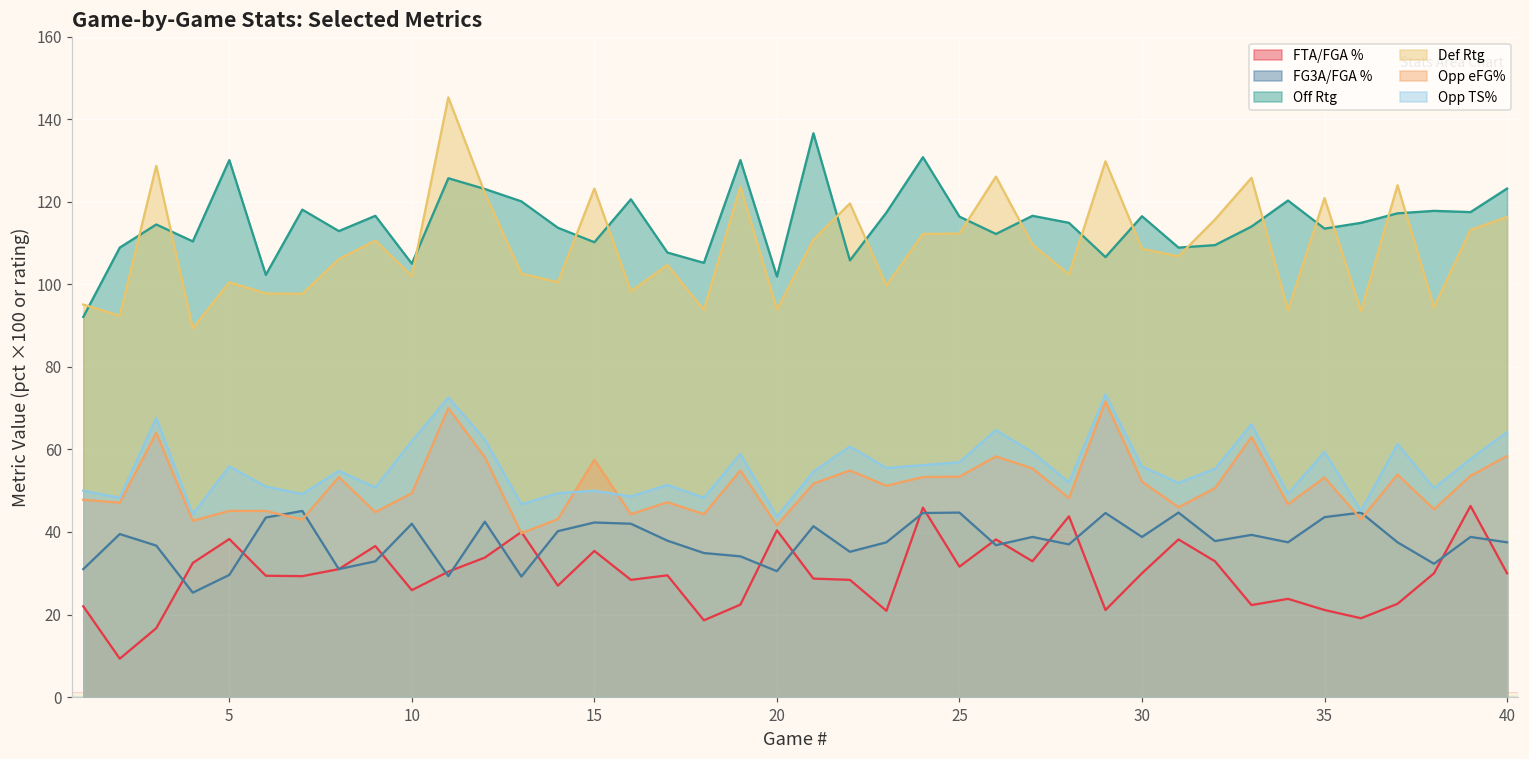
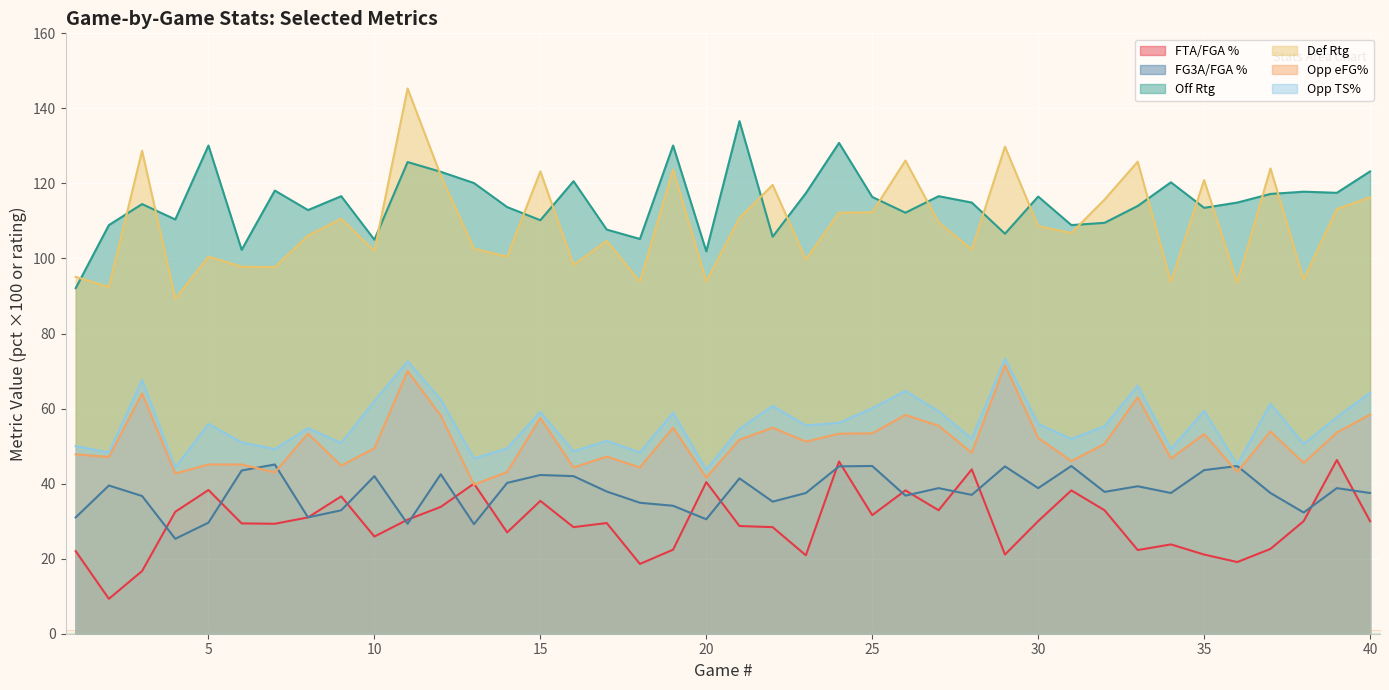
Opp TS%, 15: 50 -> 59
Opp TS%, 25: 57 -> 60
